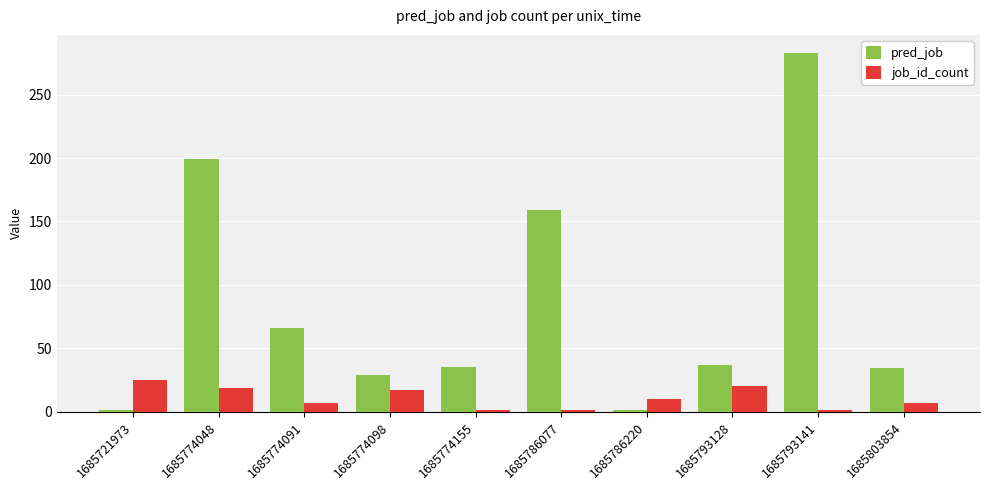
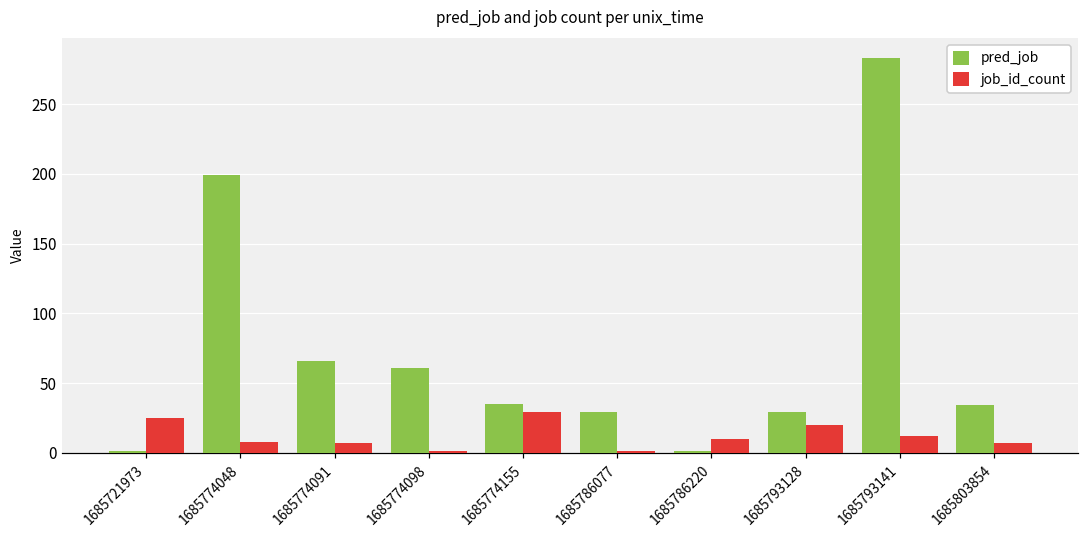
job_id_count, 1685774048: 19 -> 8
pred_job, 1685774098: 29 -> 61
job_id_count, 1685774098: 17 -> 1
job_id_count, 1685774155: 1 -> 29
pred_job, 1685786077: 159 -> 29
pred_job, 1685793128: 37 -> 29
job_id_count, 1685793141: 1 -> 12
